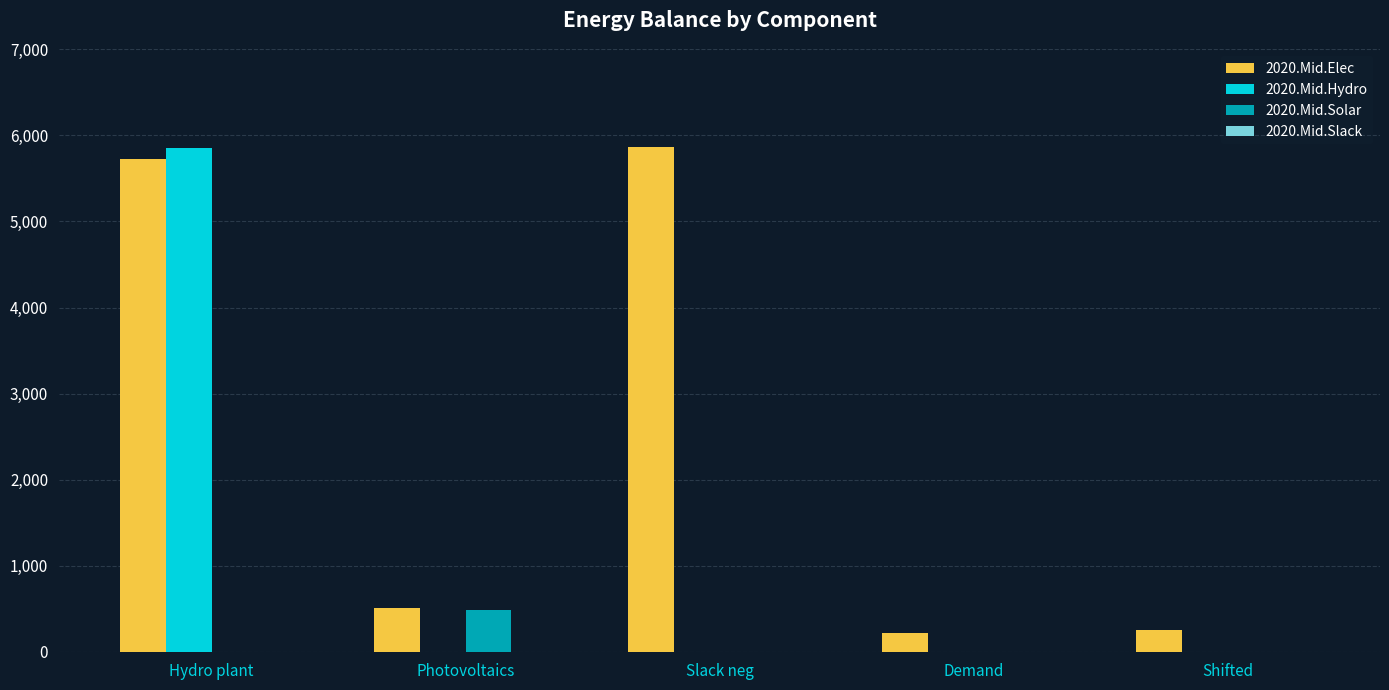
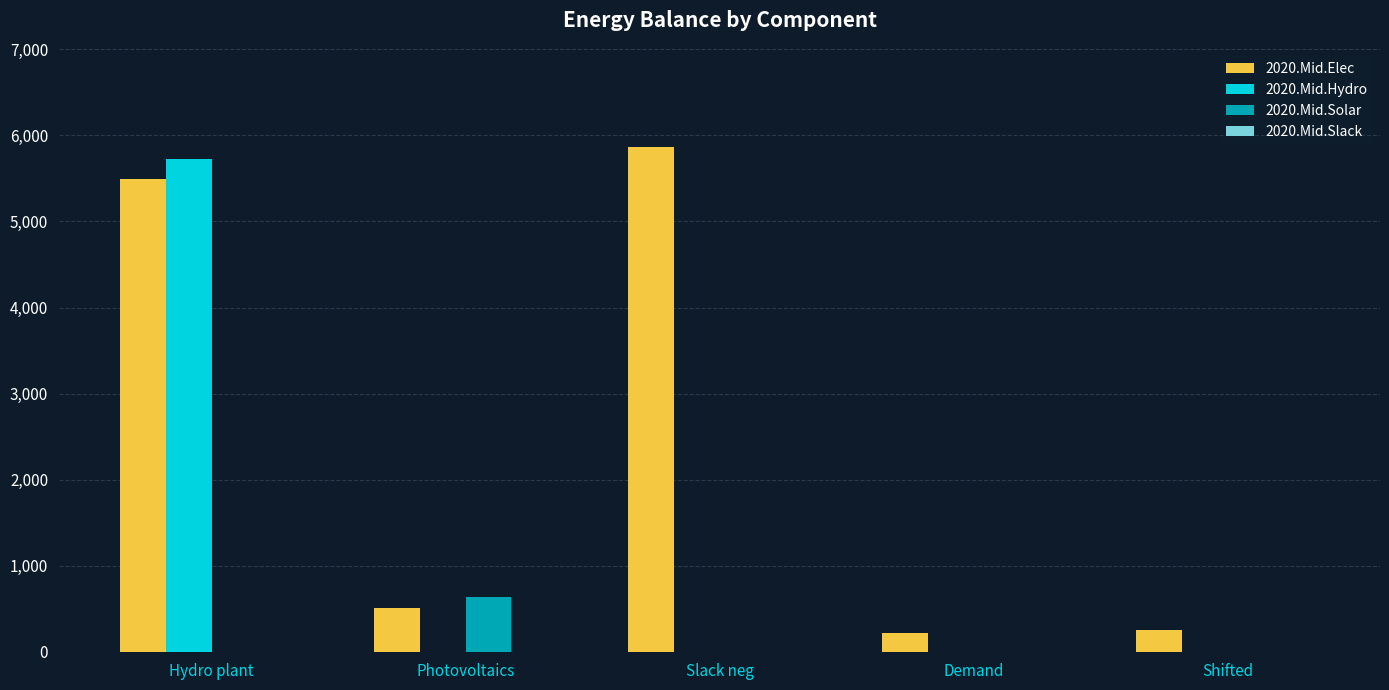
2020.Mid.Elec, Hydro plant: 5,700 -> 5,500
2020.Mid.Hydro, Hydro plant: 5,900 -> 5,700
2020.Mid.Solar, Photovoltaics: 500 -> 600
